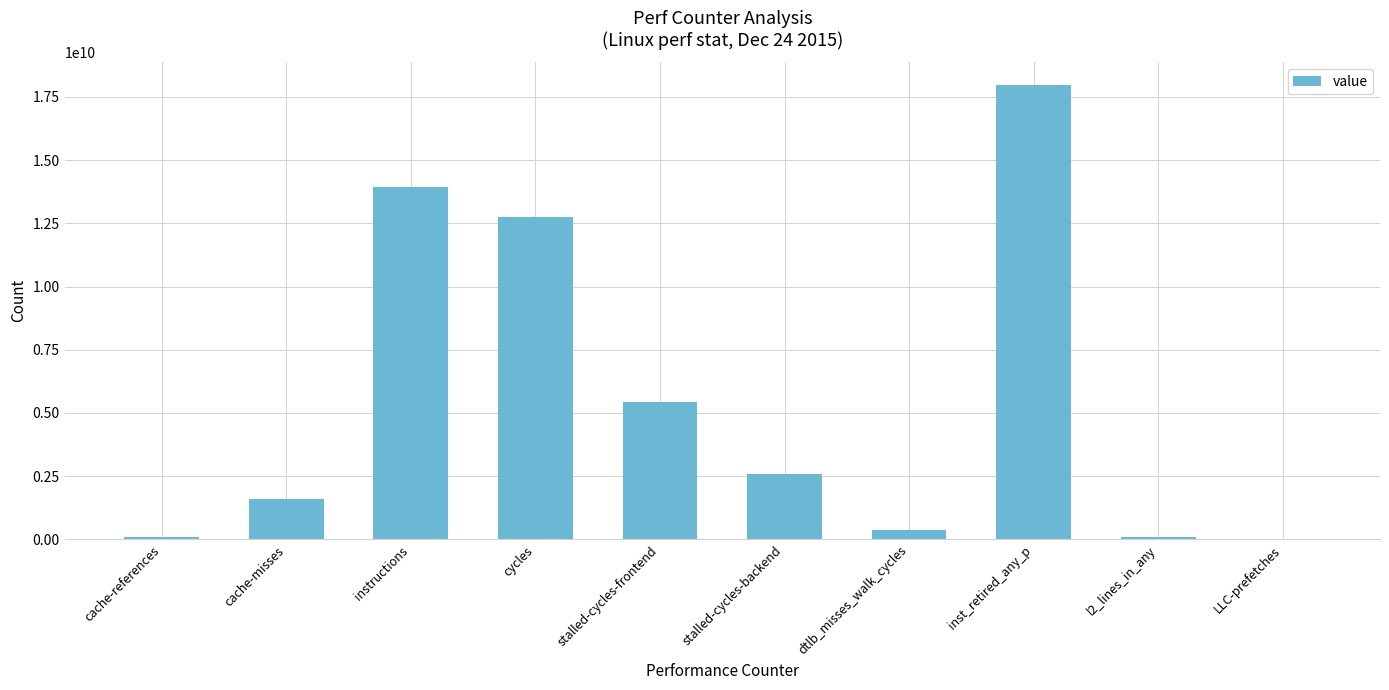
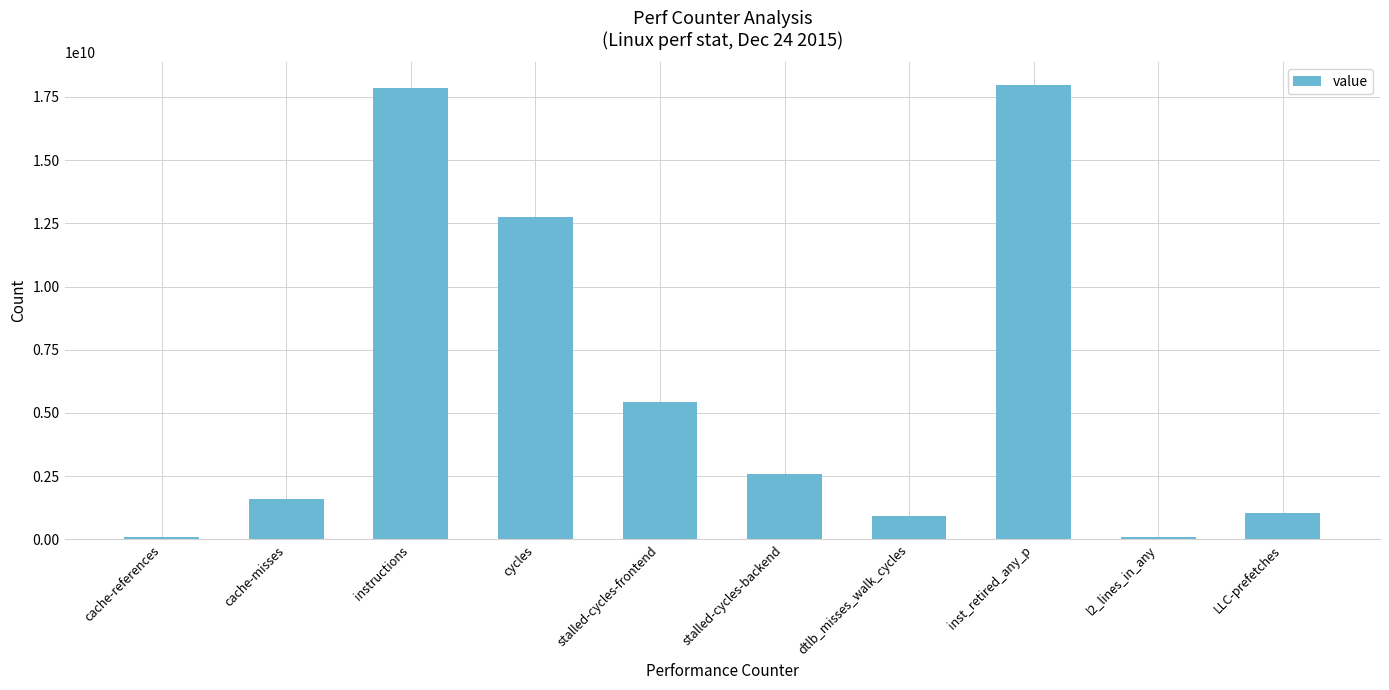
instructions: 13900000000 -> 17900000000
dtlb_misses_walk_cycles: 400000000 -> 900000000
LLC-prefetches: 0 -> 1100000000
